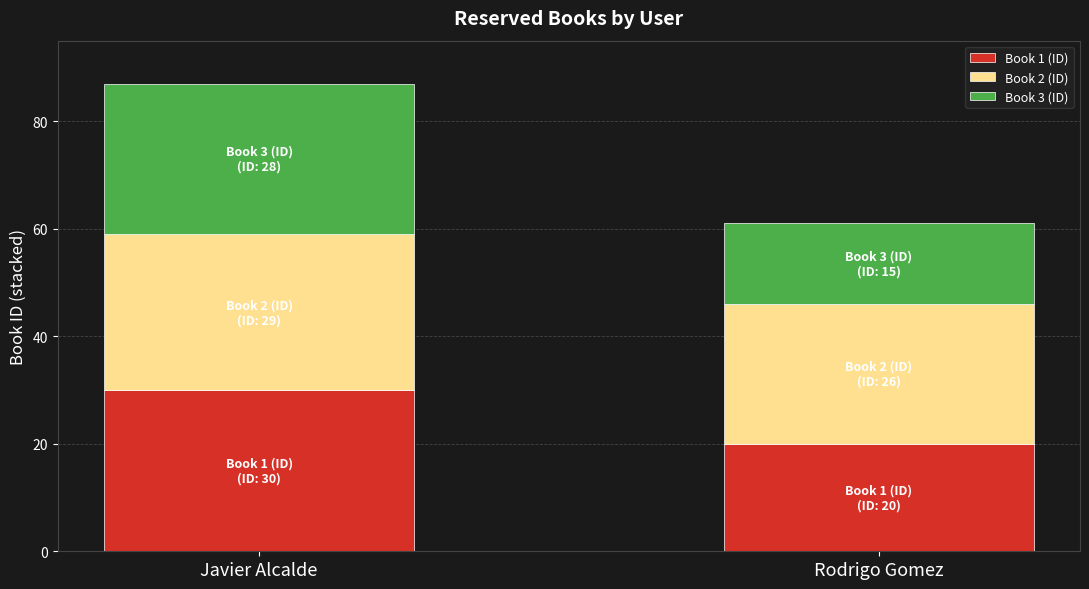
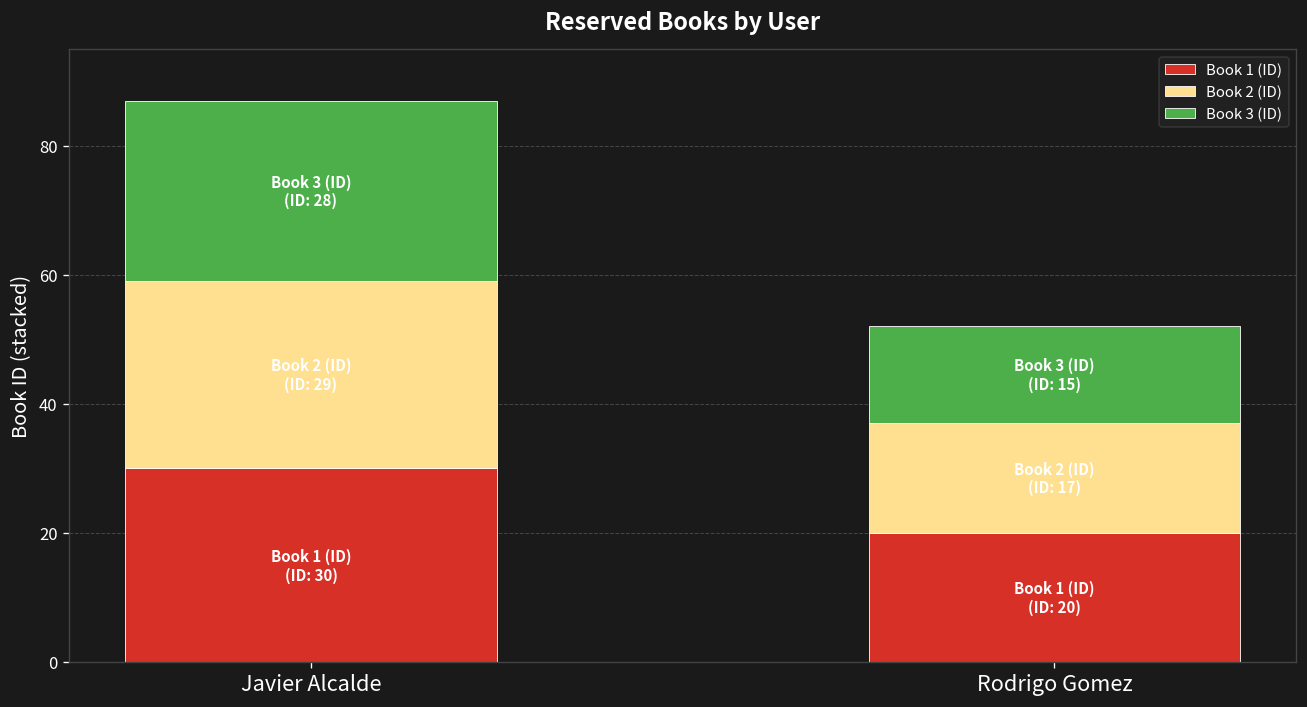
Book 2 (ID), Rodrigo Gomez: 26 -> 17
